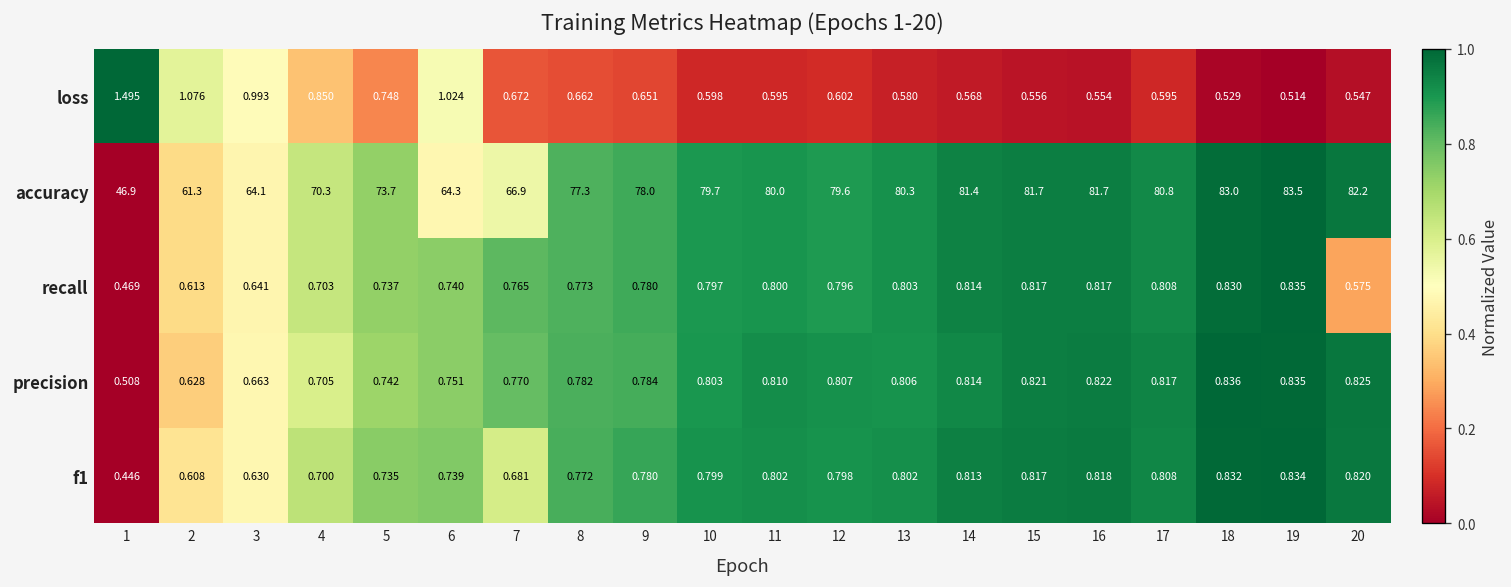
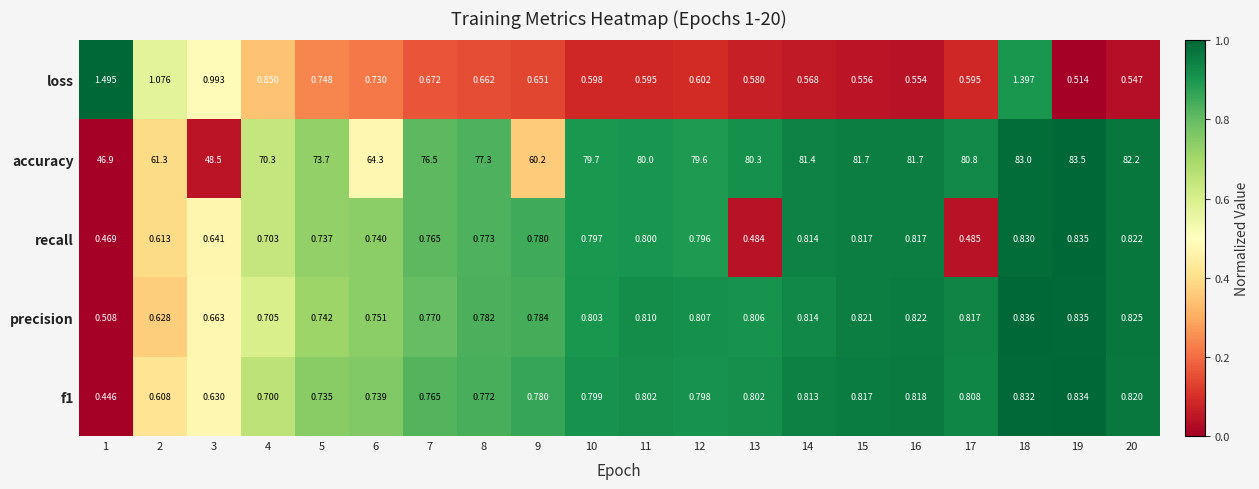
loss, 6: 1.024 -> 0.730
loss, 18: 0.529 -> 1.397
accuracy, 3: 64.1 -> 48.5
accuracy, 7: 66.9 -> 76.5
accuracy, 9: 78.0 -> 60.2
recall, 13: 0.803 -> 0.484
recall, 17: 0.808 -> 0.485
recall, 20: 0.575 -> 0.822
f1, 7: 0.681 -> 0.765
